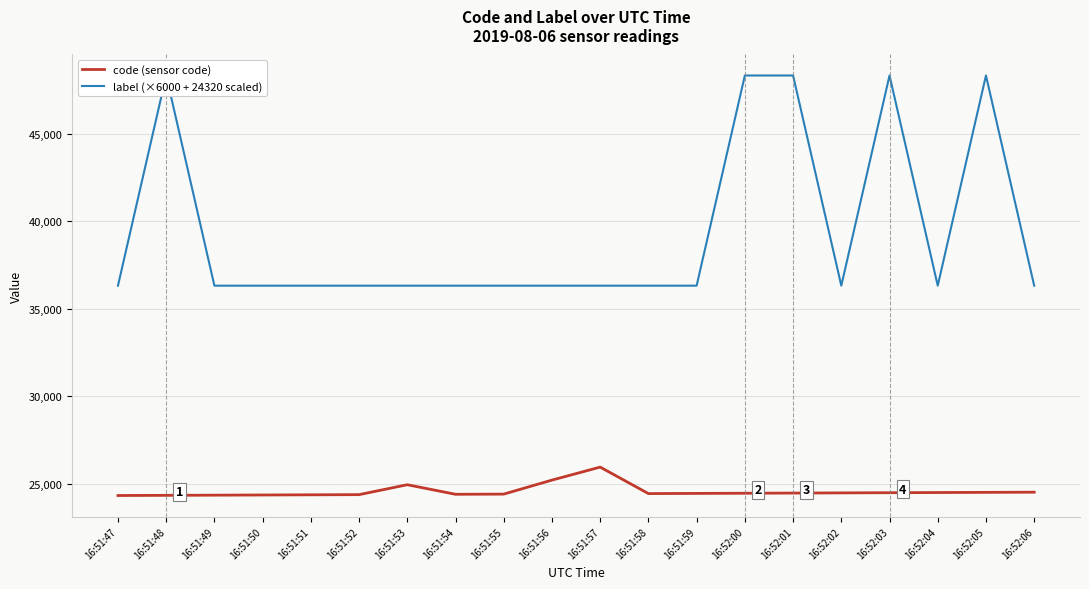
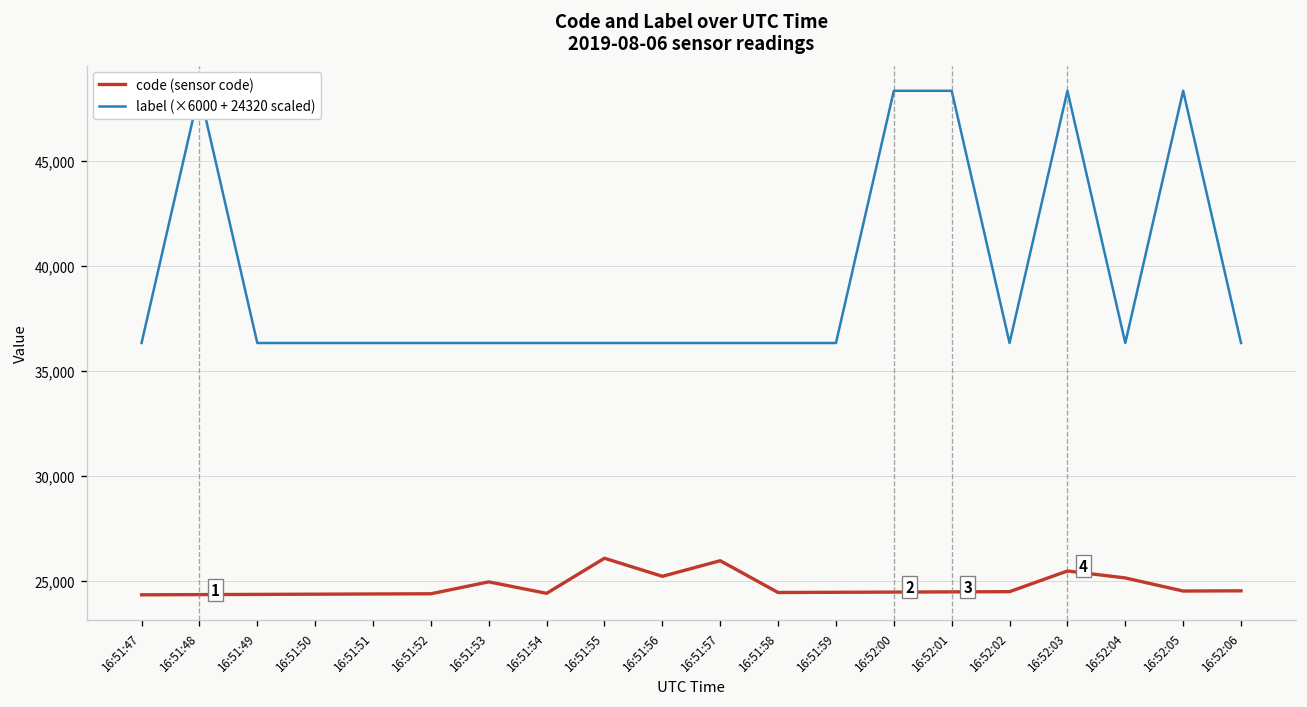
code (sensor code), 16:51:55: 24,400 -> 26,100
code (sensor code), 16:52:03: 24,500 -> 25,500
code (sensor code), 16:52:04: 24,500 -> 25,100
